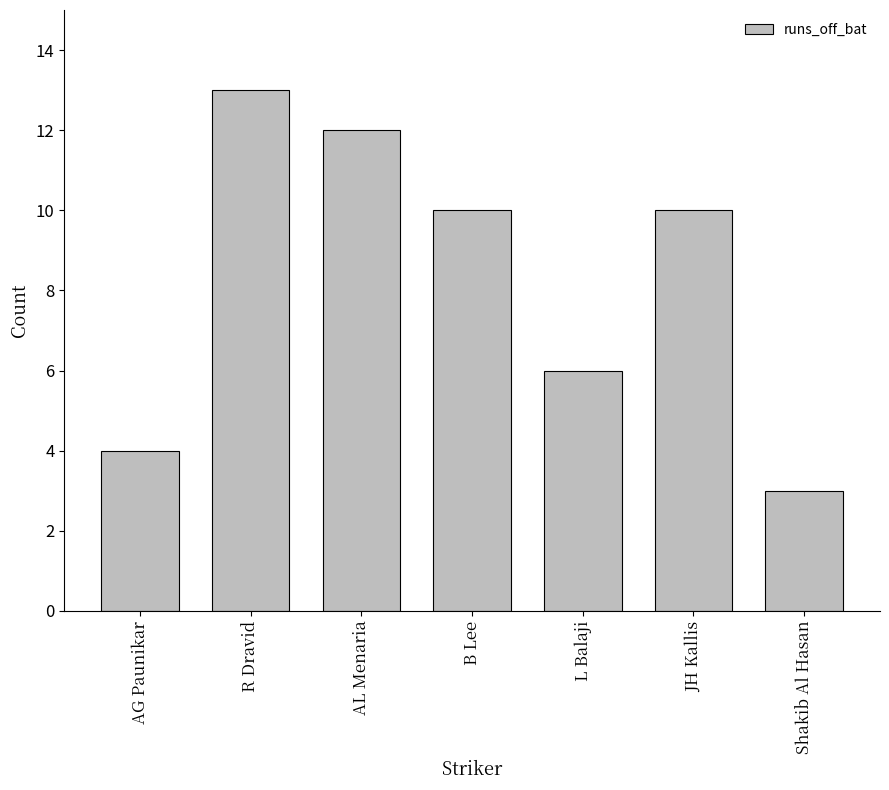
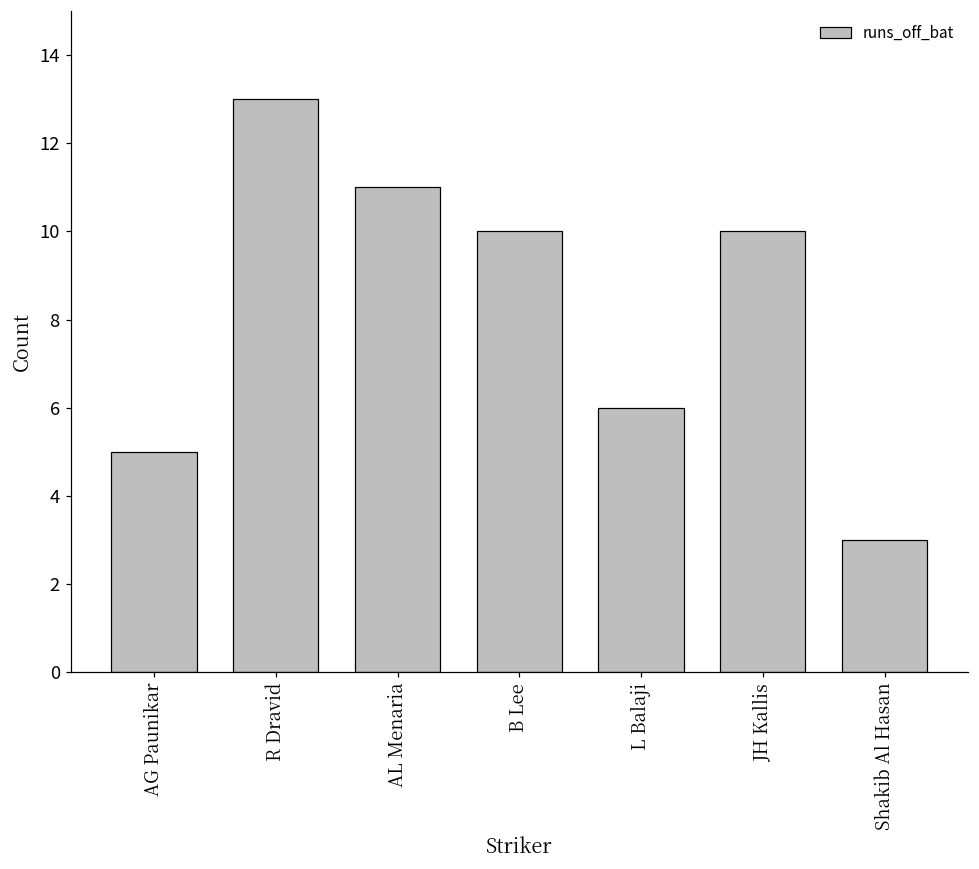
AG Paunikar: 4 -> 5
AL Menaria: 12 -> 11
